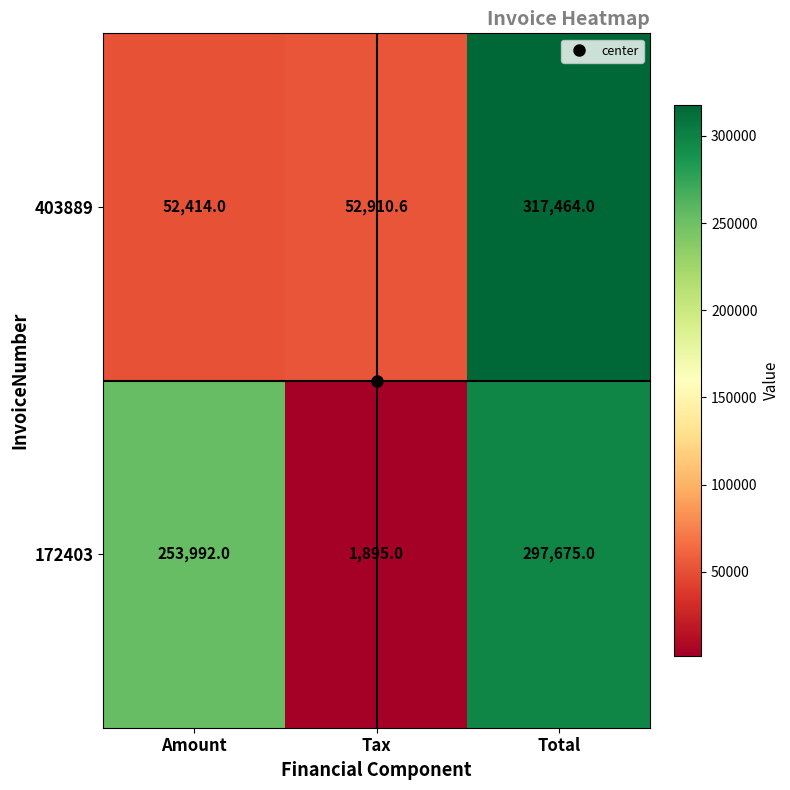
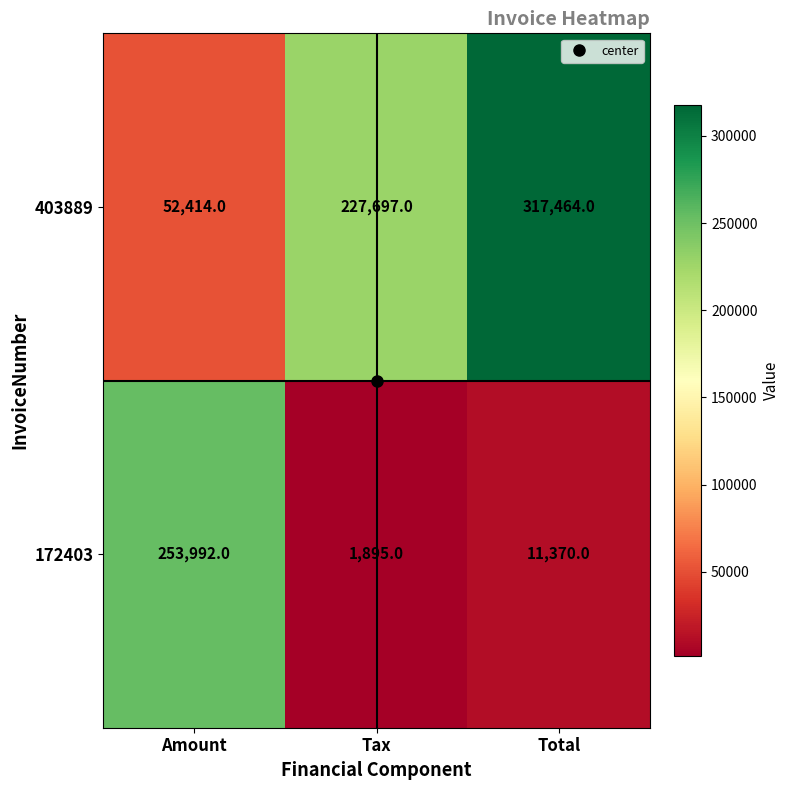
403889, Tax: 52,910.6 -> 227,697.0
172403, Total: 297,675.0 -> 11,370.0
